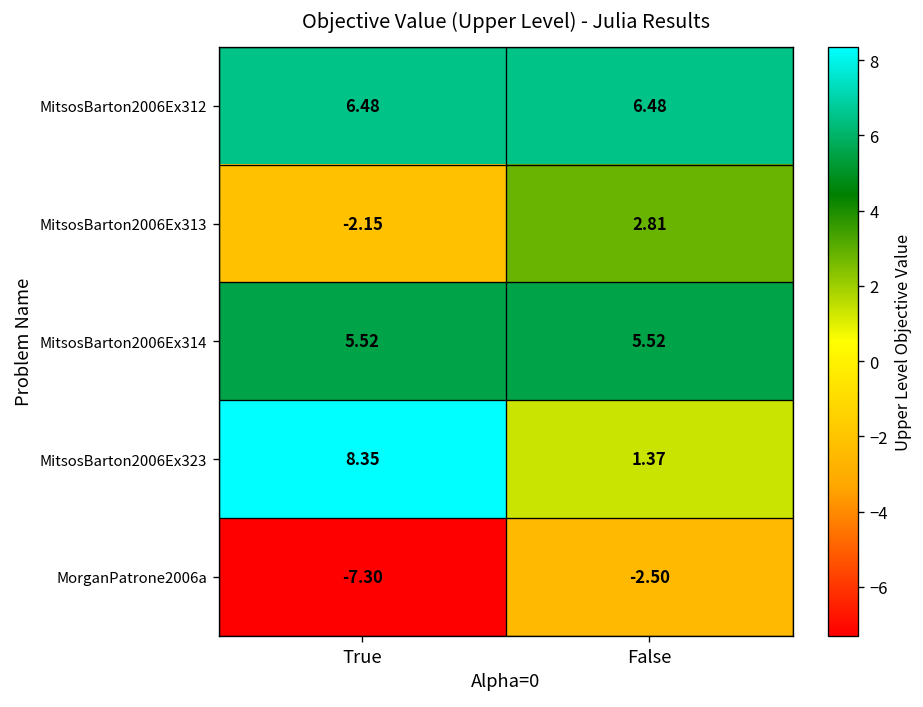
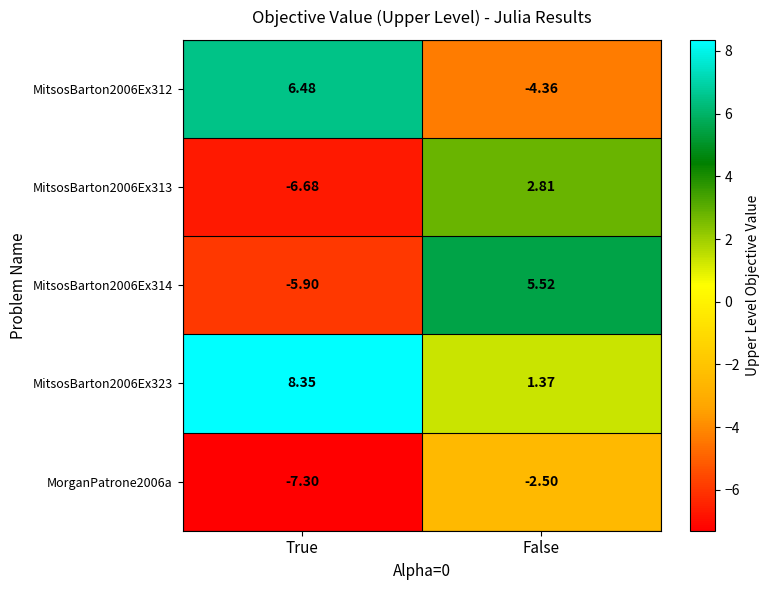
MitsosBarton2006Ex312, False: 6.48 -> -4.36
MitsosBarton2006Ex313, True: -2.15 -> -6.68
MitsosBarton2006Ex314, True: 5.52 -> -5.90
